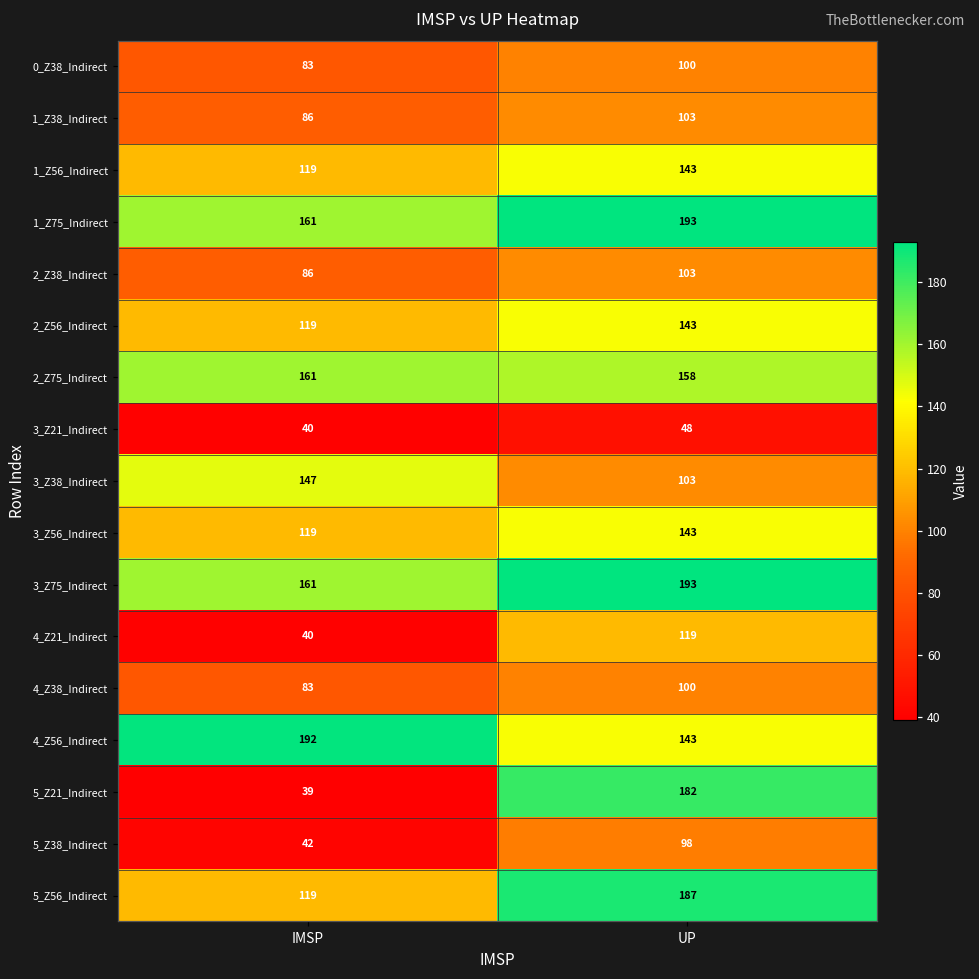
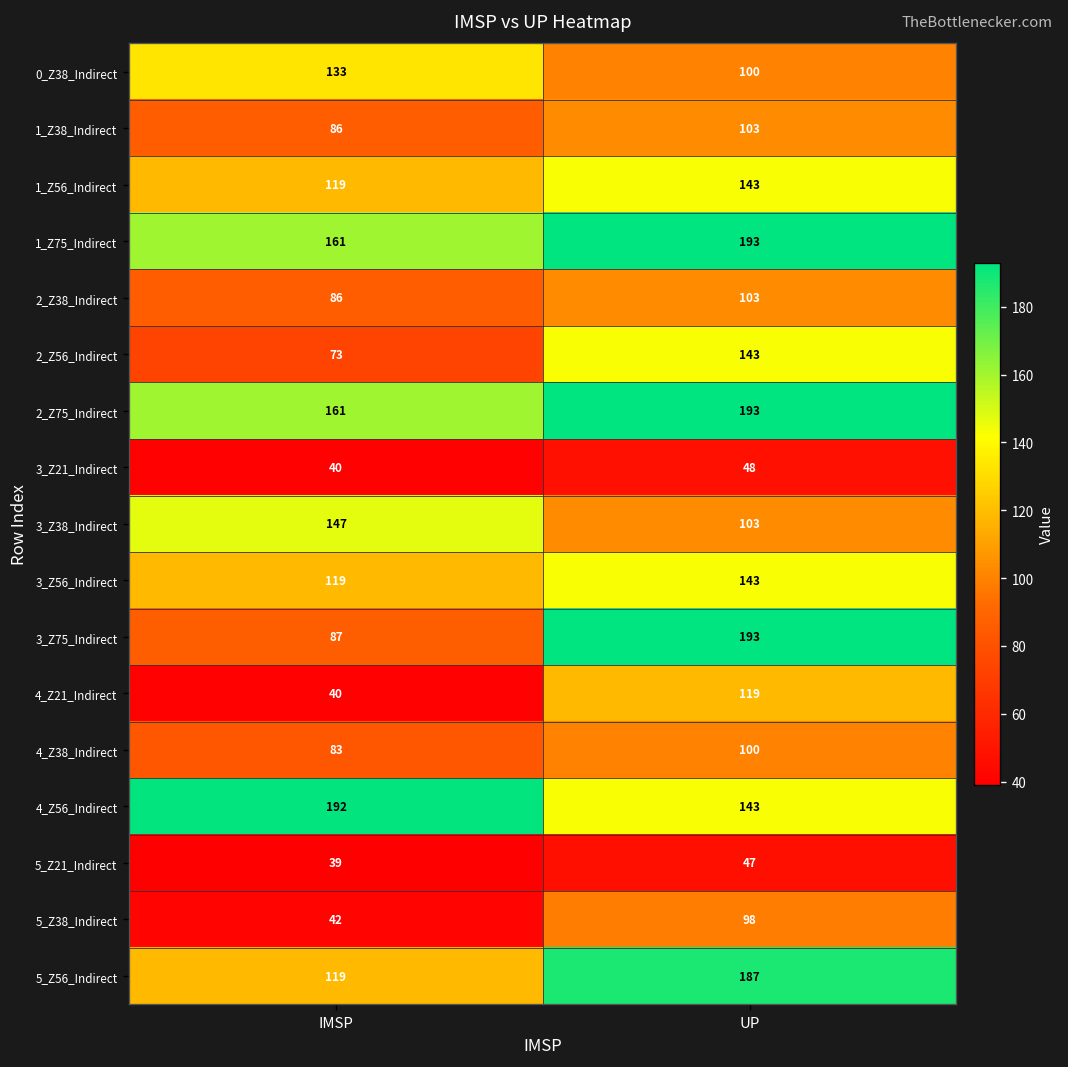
0_Z38_Indirect, IMSP: 83 -> 133
2_Z56_Indirect, IMSP: 119 -> 73
2_Z75_Indirect, UP: 158 -> 193
3_Z75_Indirect, IMSP: 161 -> 87
5_Z21_Indirect, UP: 182 -> 47
